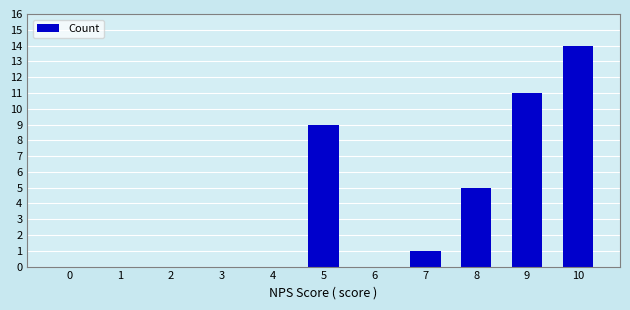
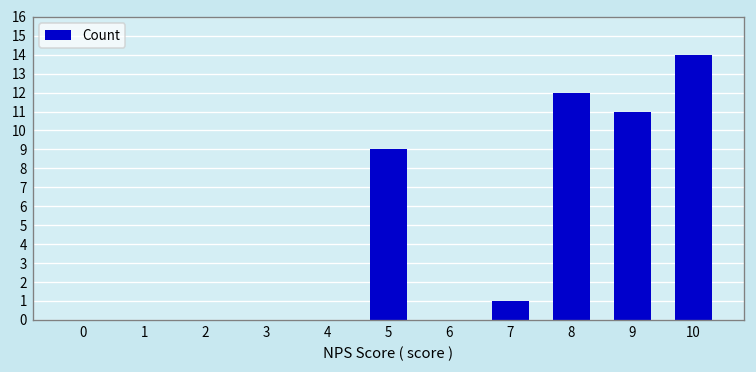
8: 5 -> 12
